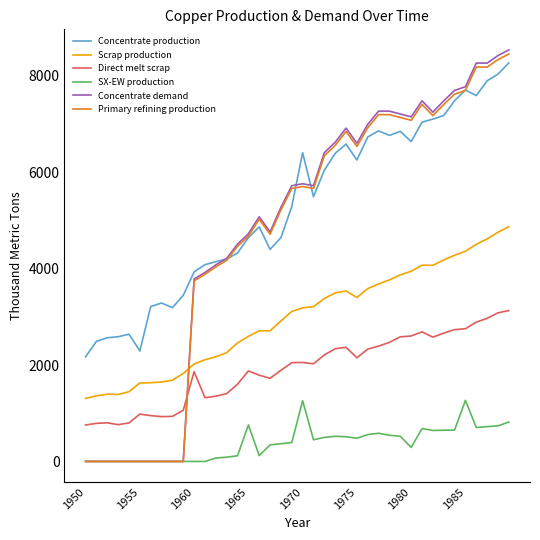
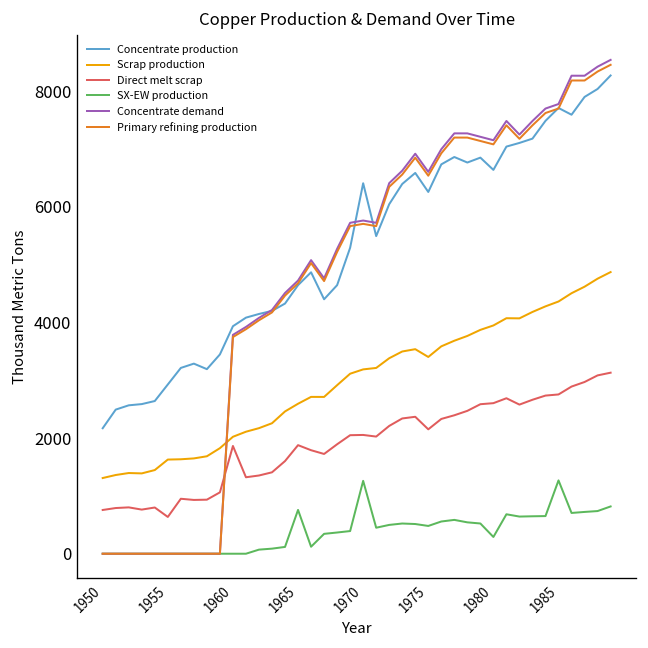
Concentrate production, 1955: 2300 -> 2900
Direct melt scrap, 1955: 1000 -> 600
